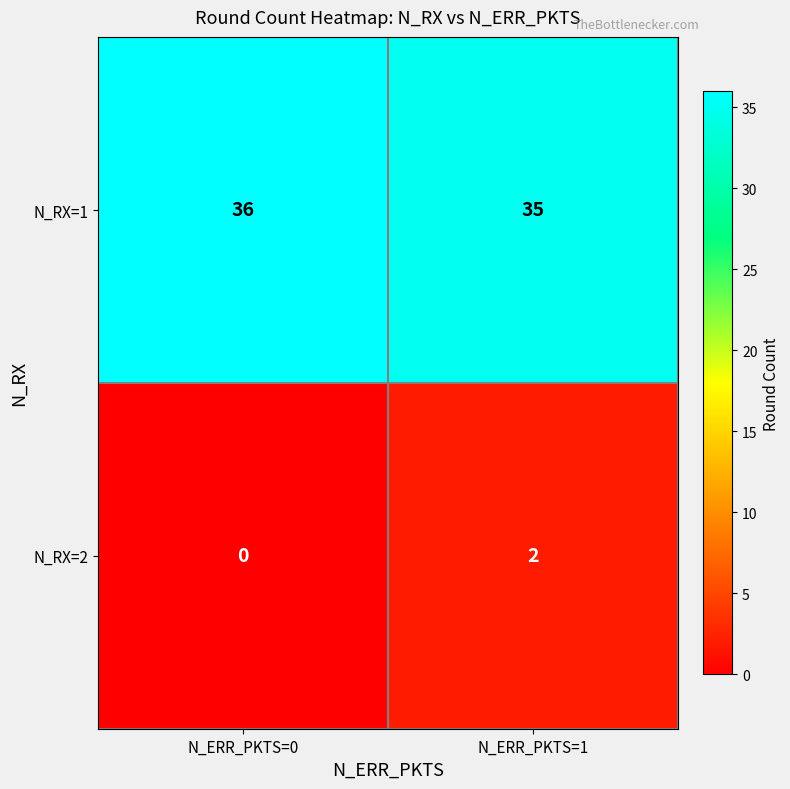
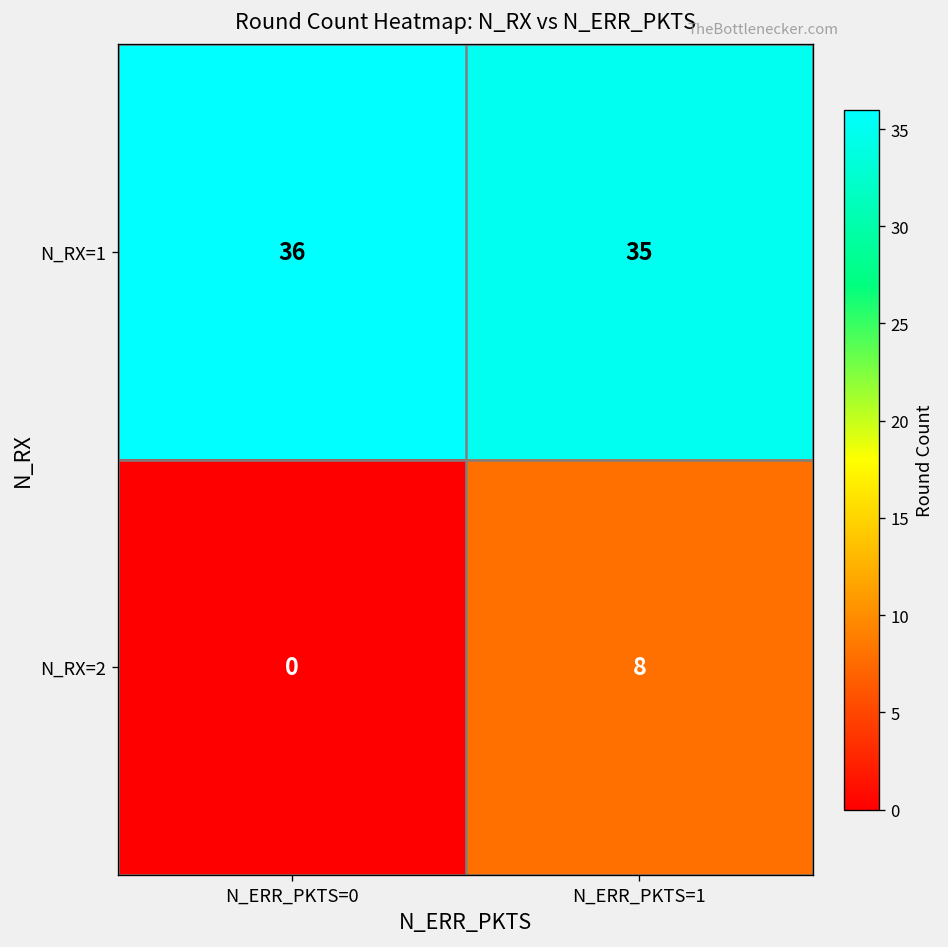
N_RX=2, N_ERR_PKTS=1: 2 -> 8
